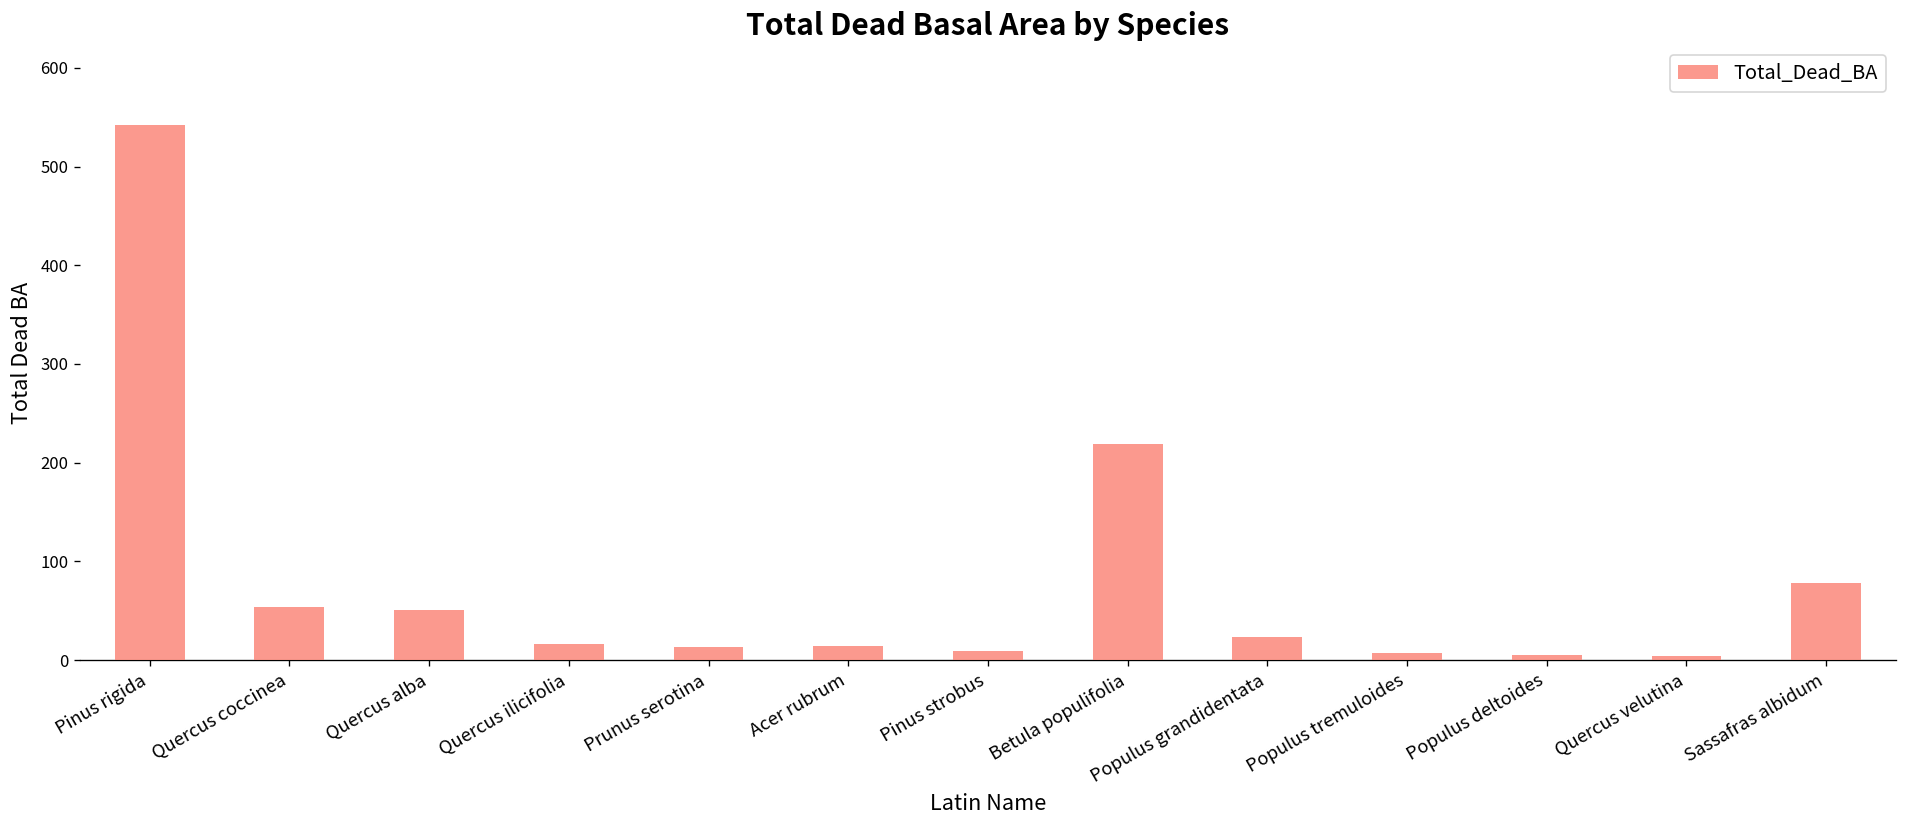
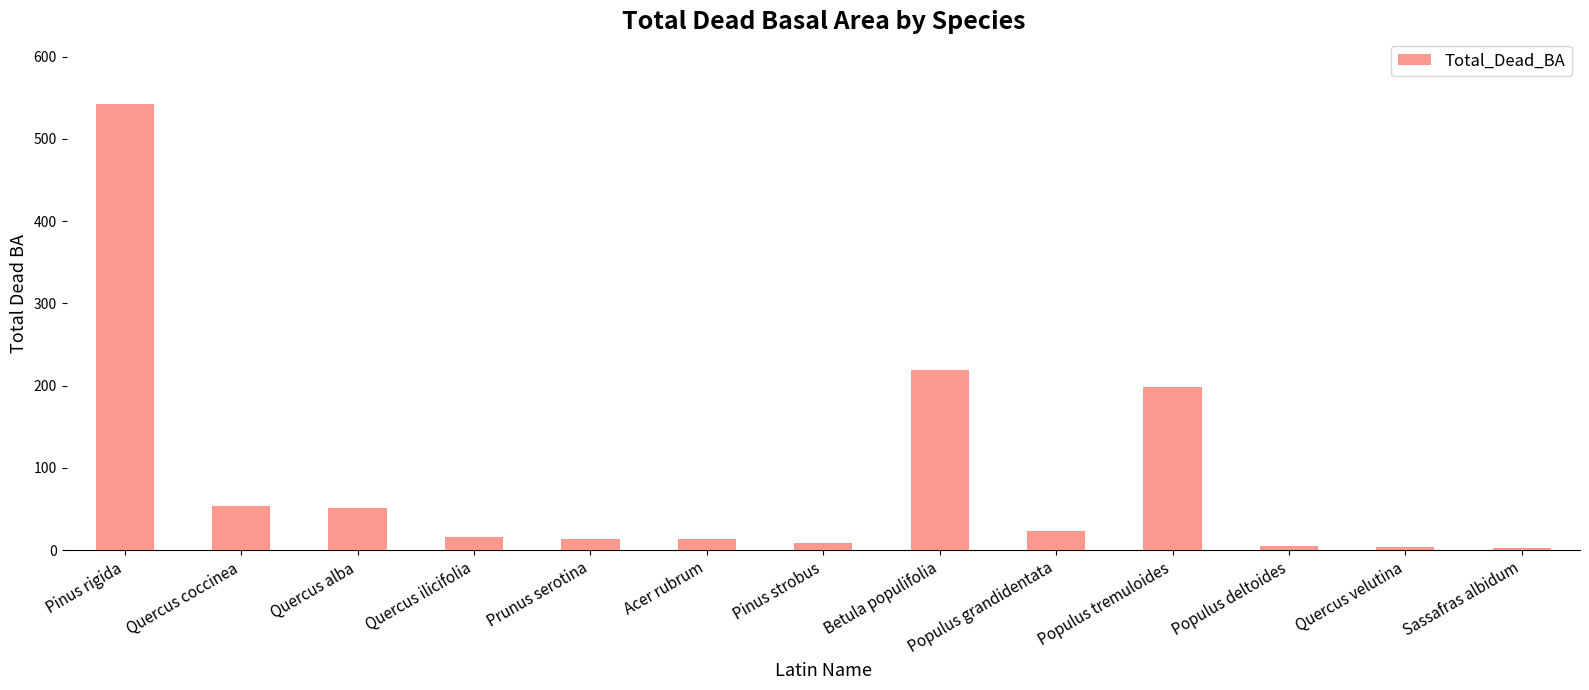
Populus tremuloides: 10 -> 200
Sassafras albidum: 80 -> 0
